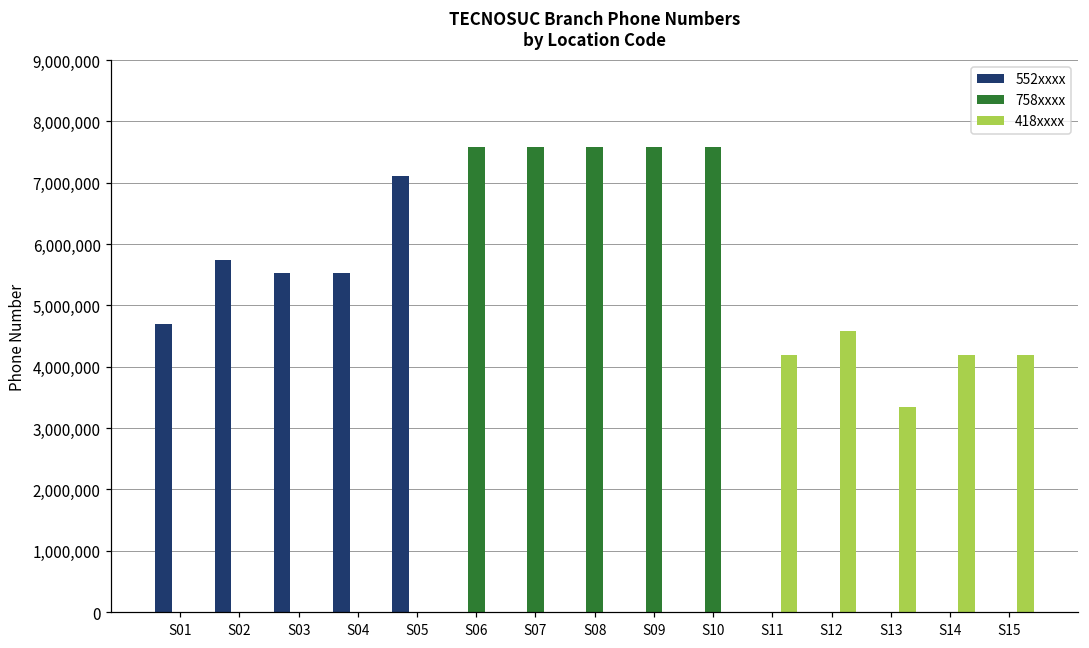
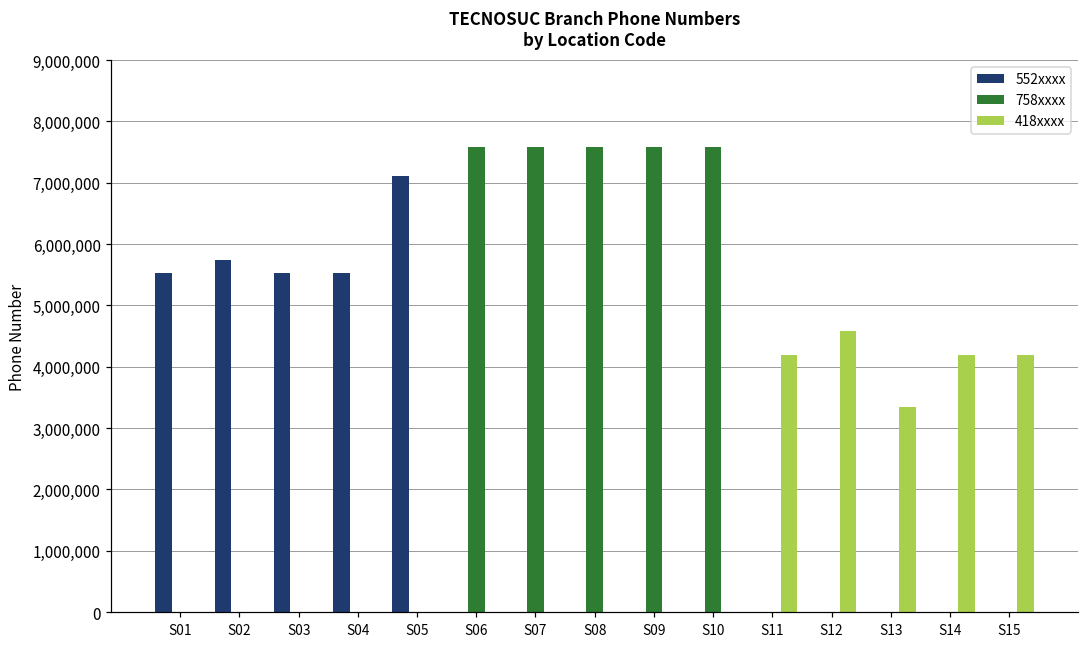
552xxxx, S01: 4,700,000 -> 5,500,000
